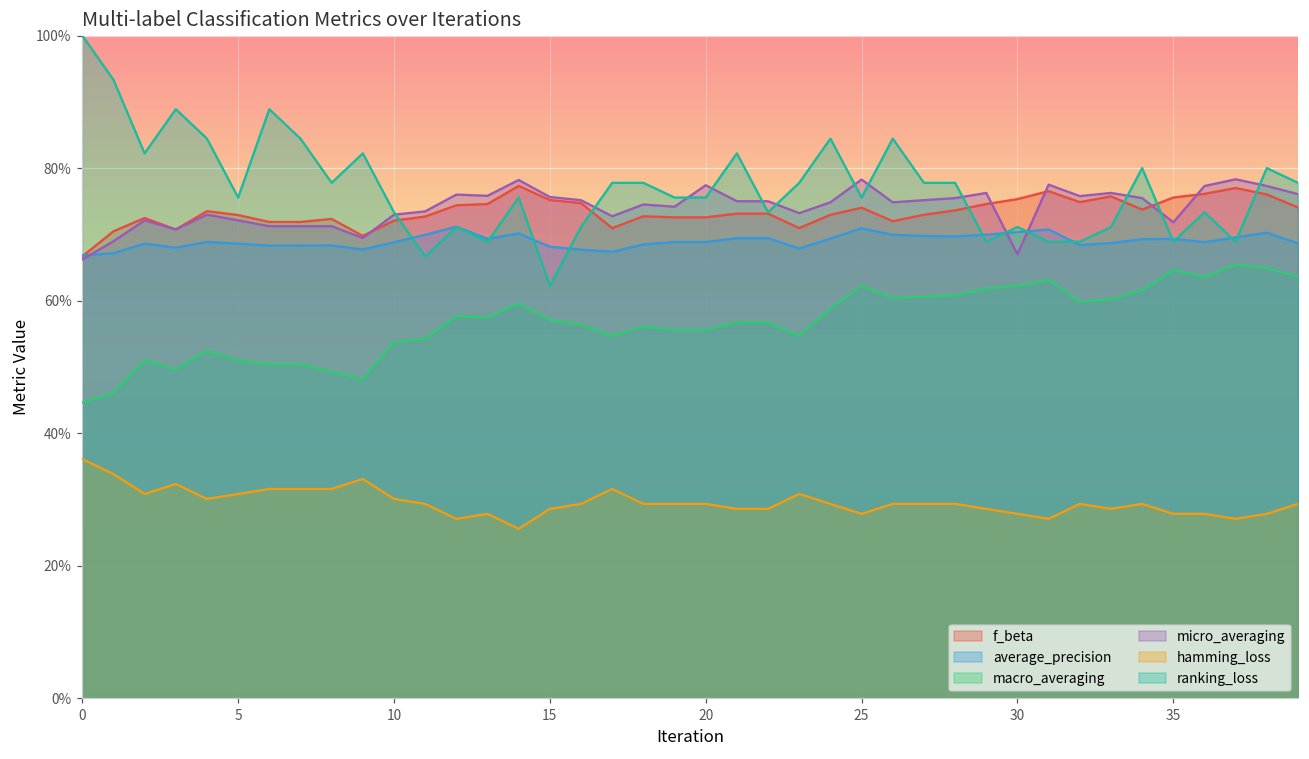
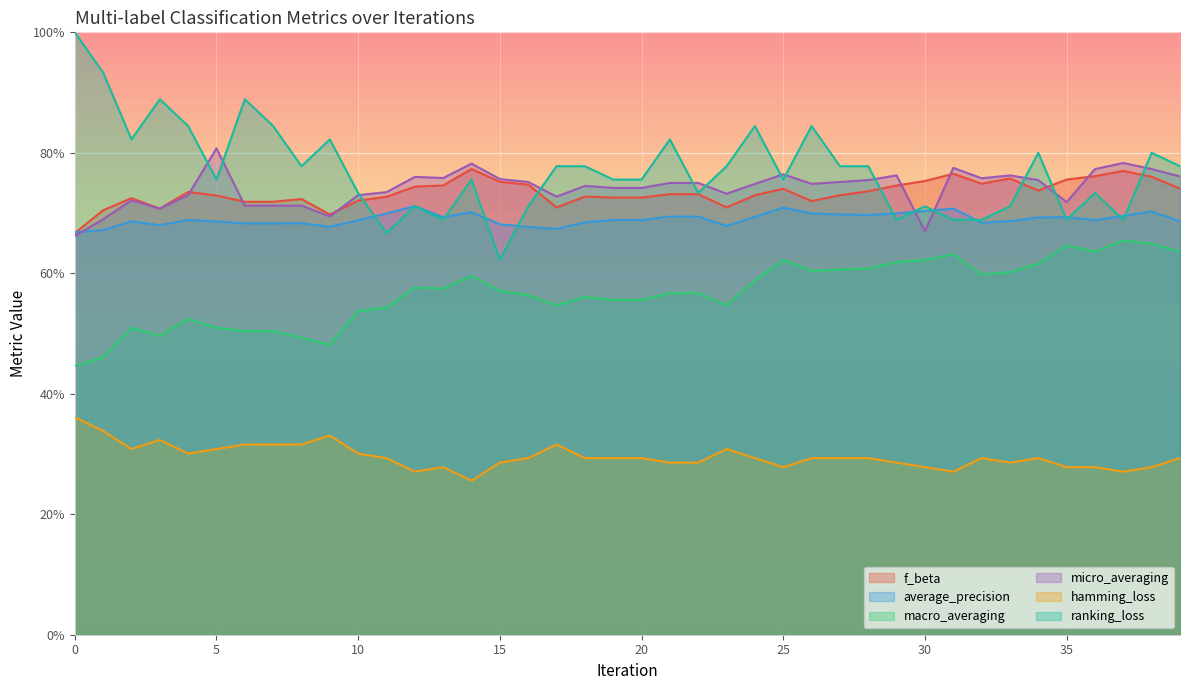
micro_averaging, 5: 72% -> 81%
micro_averaging, 20: 77% -> 74%
micro_averaging, 25: 78% -> 76%
